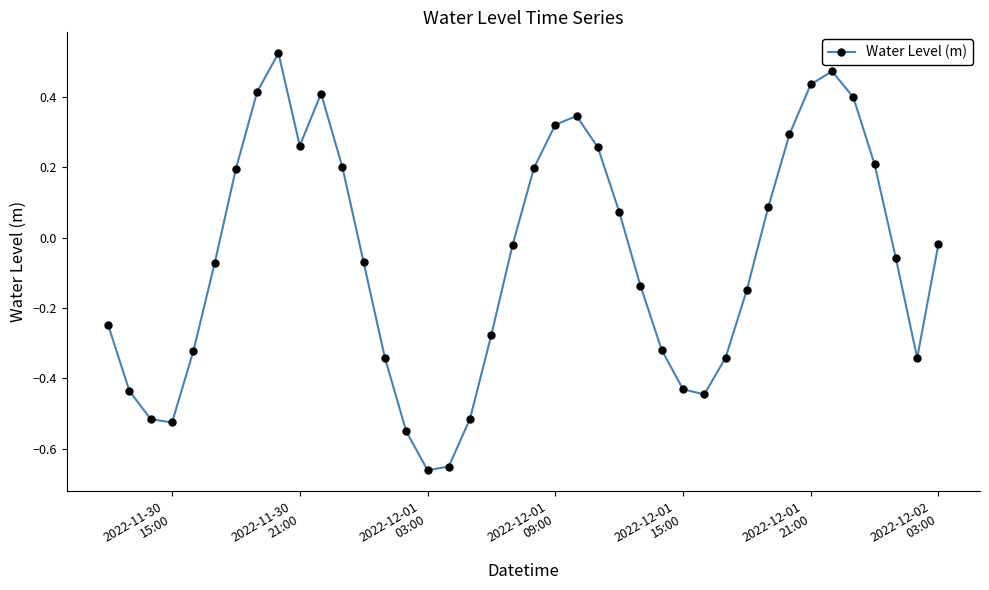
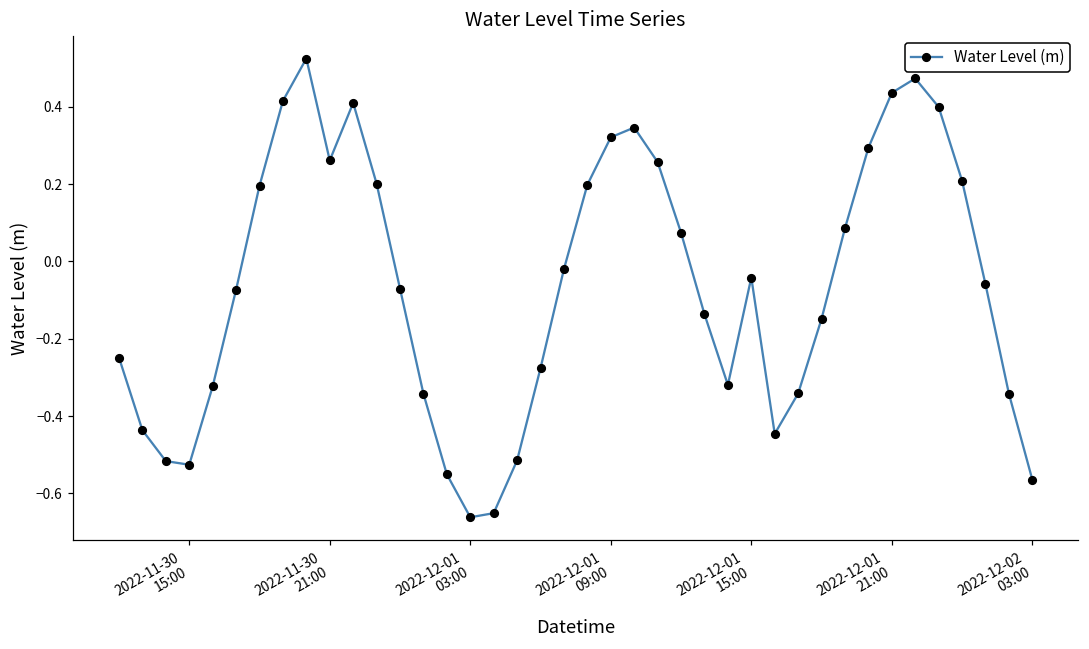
2022-12-01 15:00: -0.43 -> -0.04
2022-12-02 03:00: -0.02 -> -0.56
